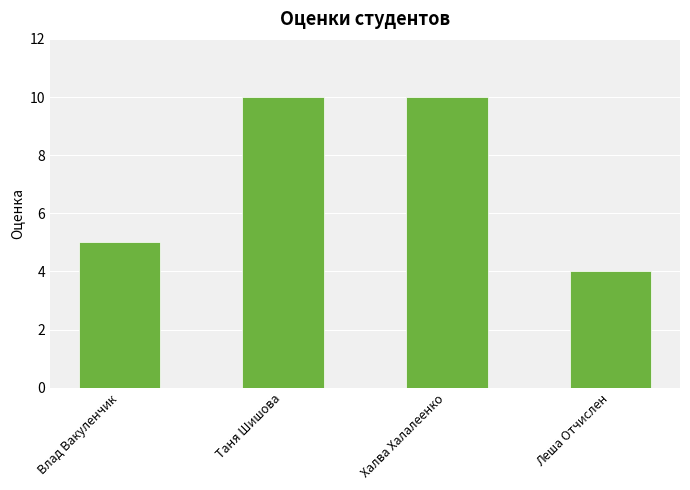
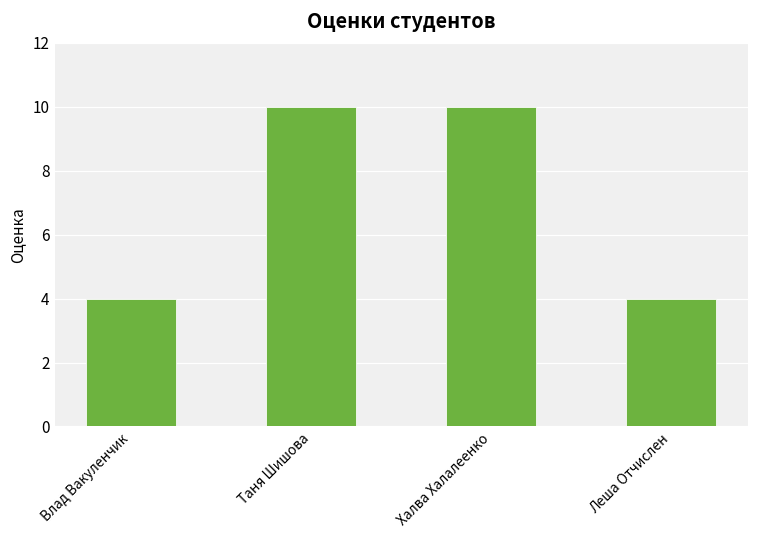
Влад Вакуленчик: 5 -> 4
